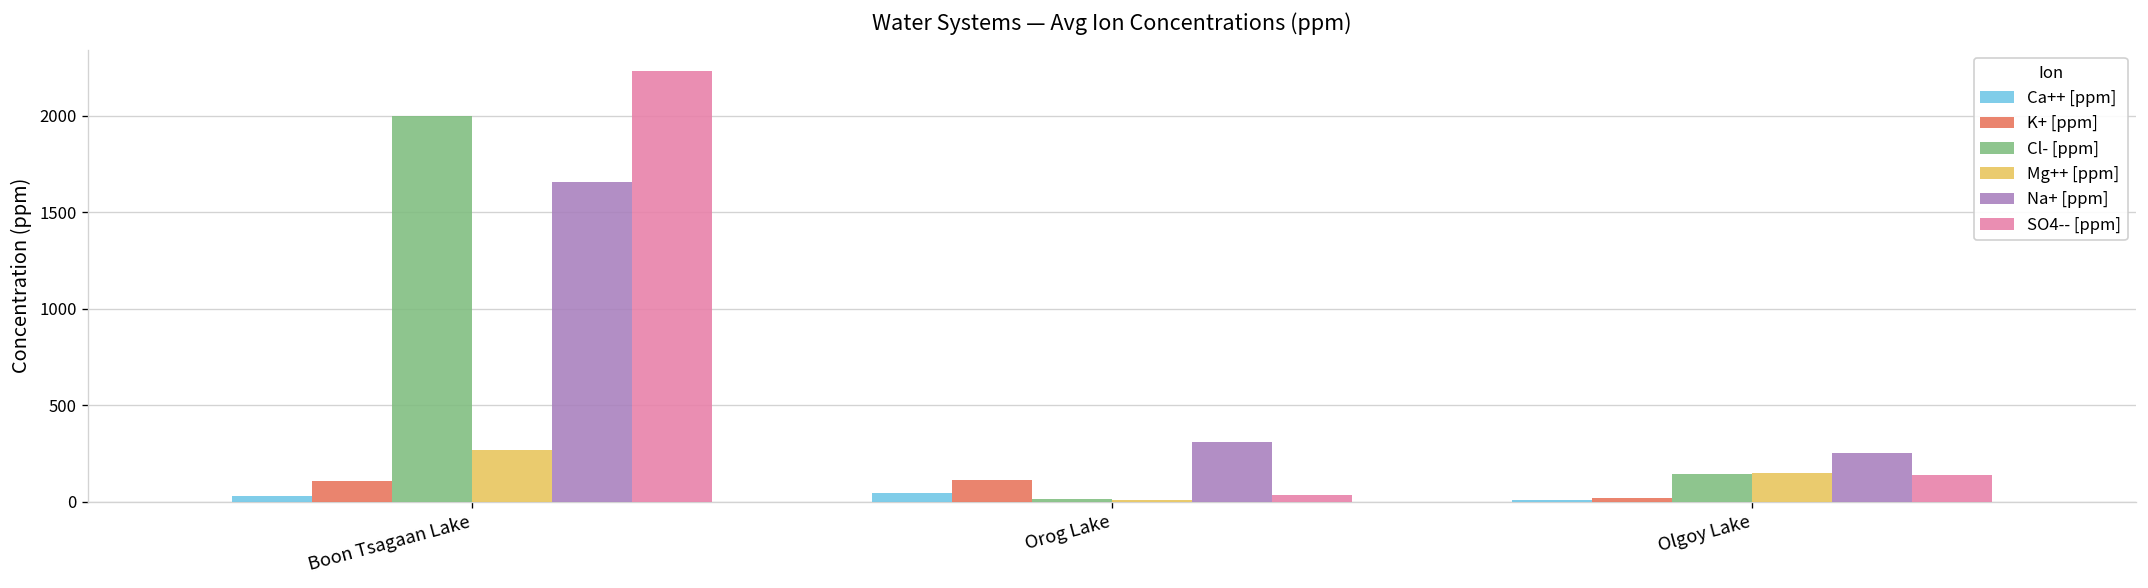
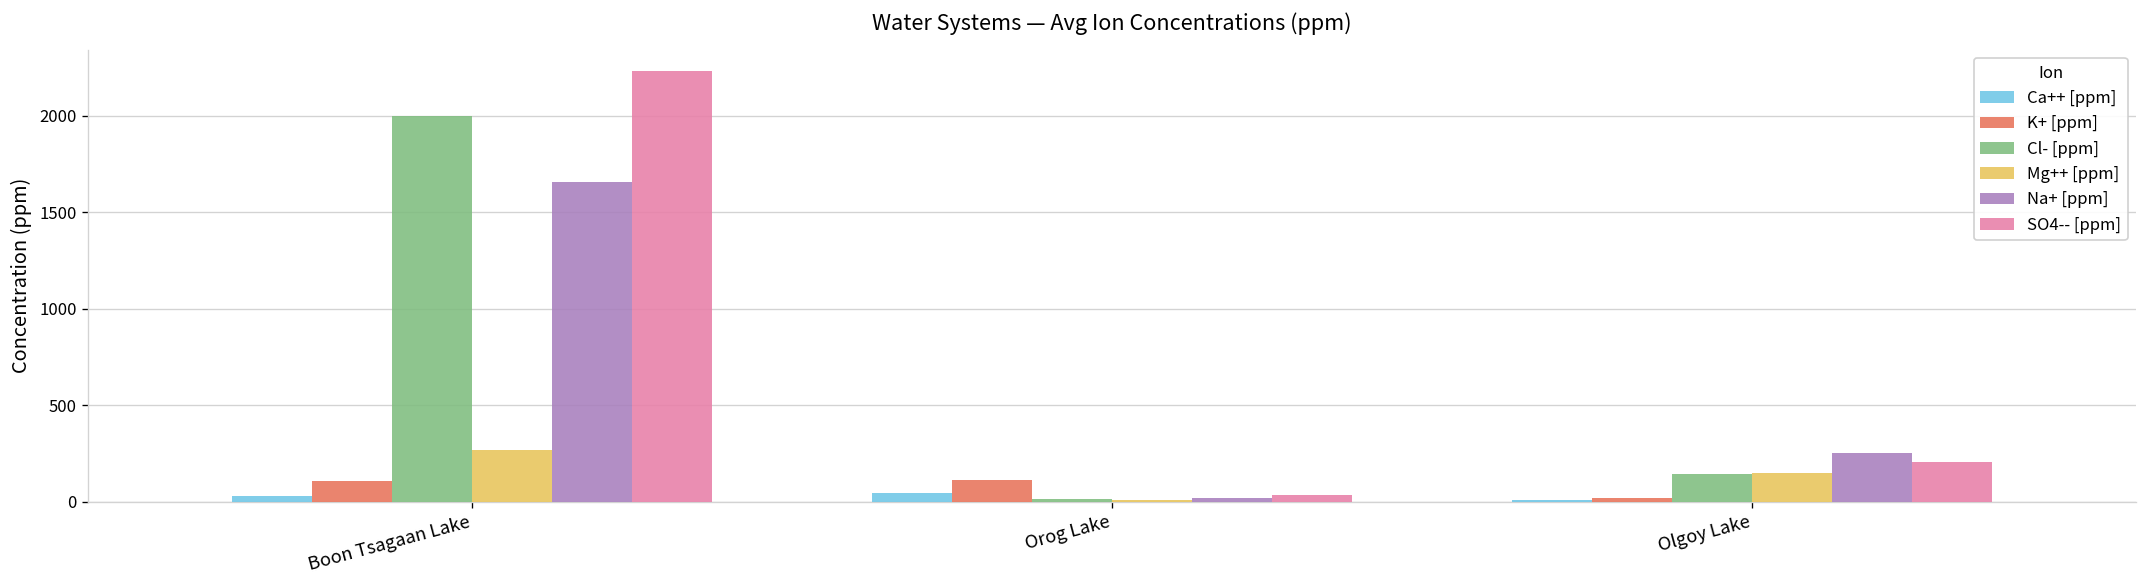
Na+ [ppm], Orog Lake: 310 -> 20
SO4-- [ppm], Olgoy Lake: 140 -> 210
